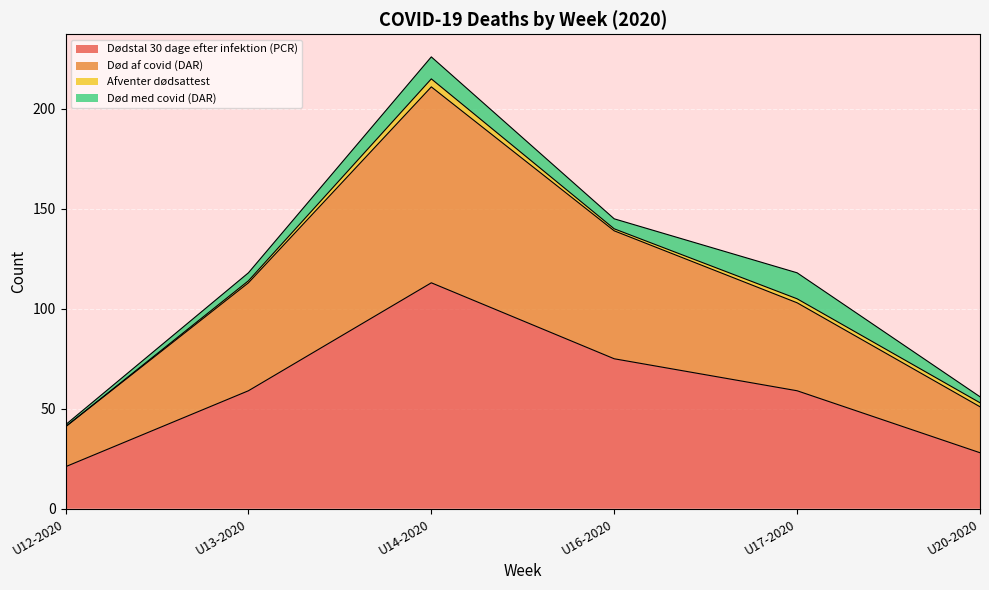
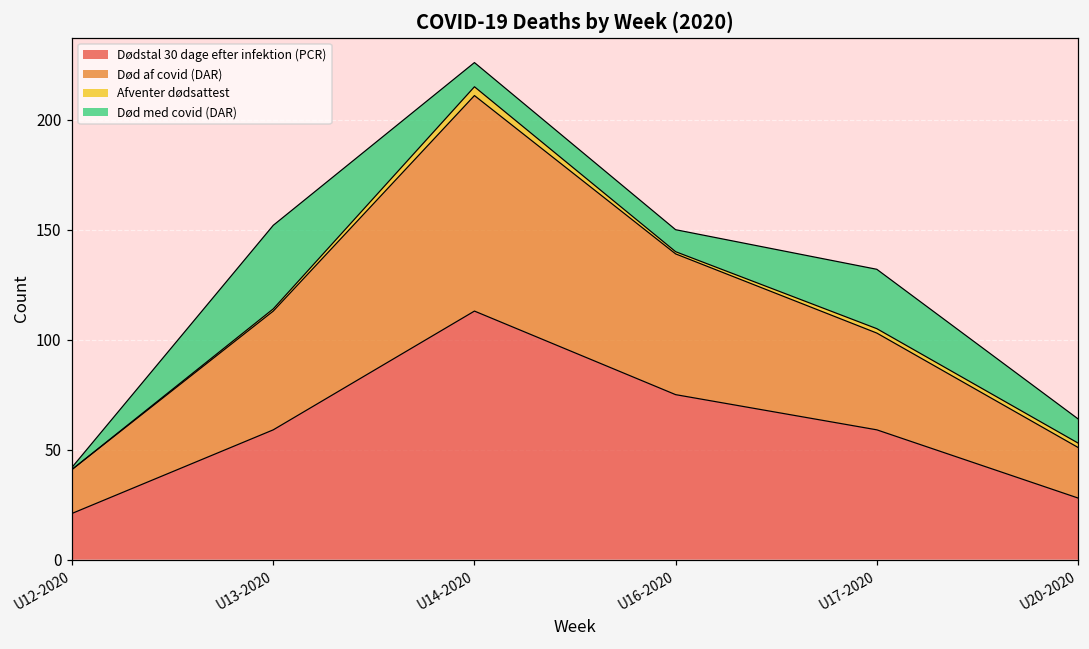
Død med covid (DAR), U13-2020: 4 -> 38
Død med covid (DAR), U16-2020: 5 -> 10
Død med covid (DAR), U17-2020: 13 -> 27
Død med covid (DAR), U20-2020: 3 -> 11
